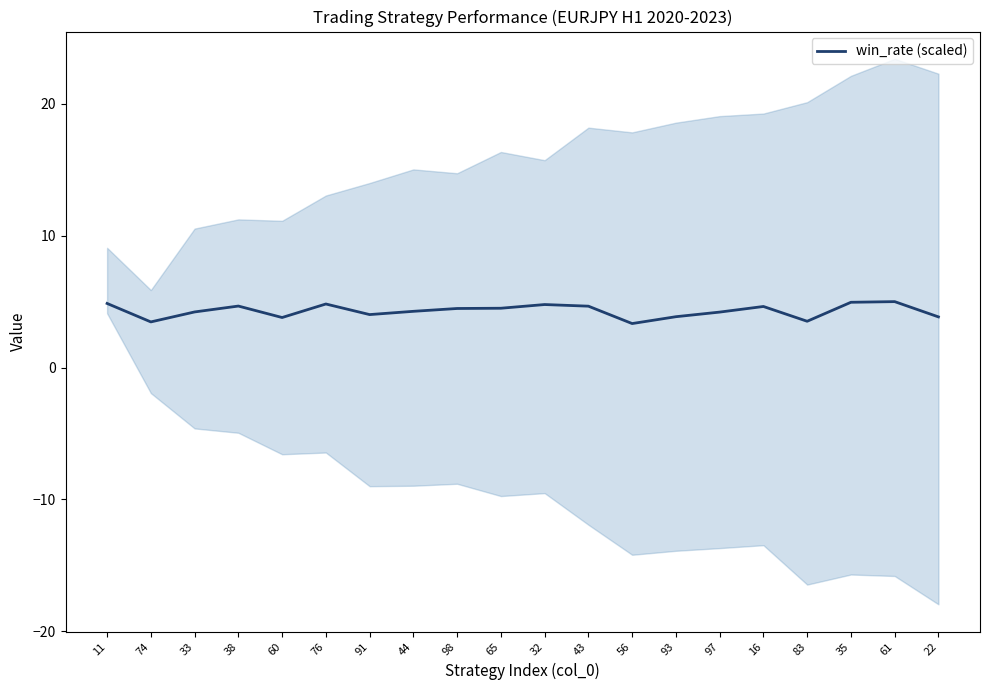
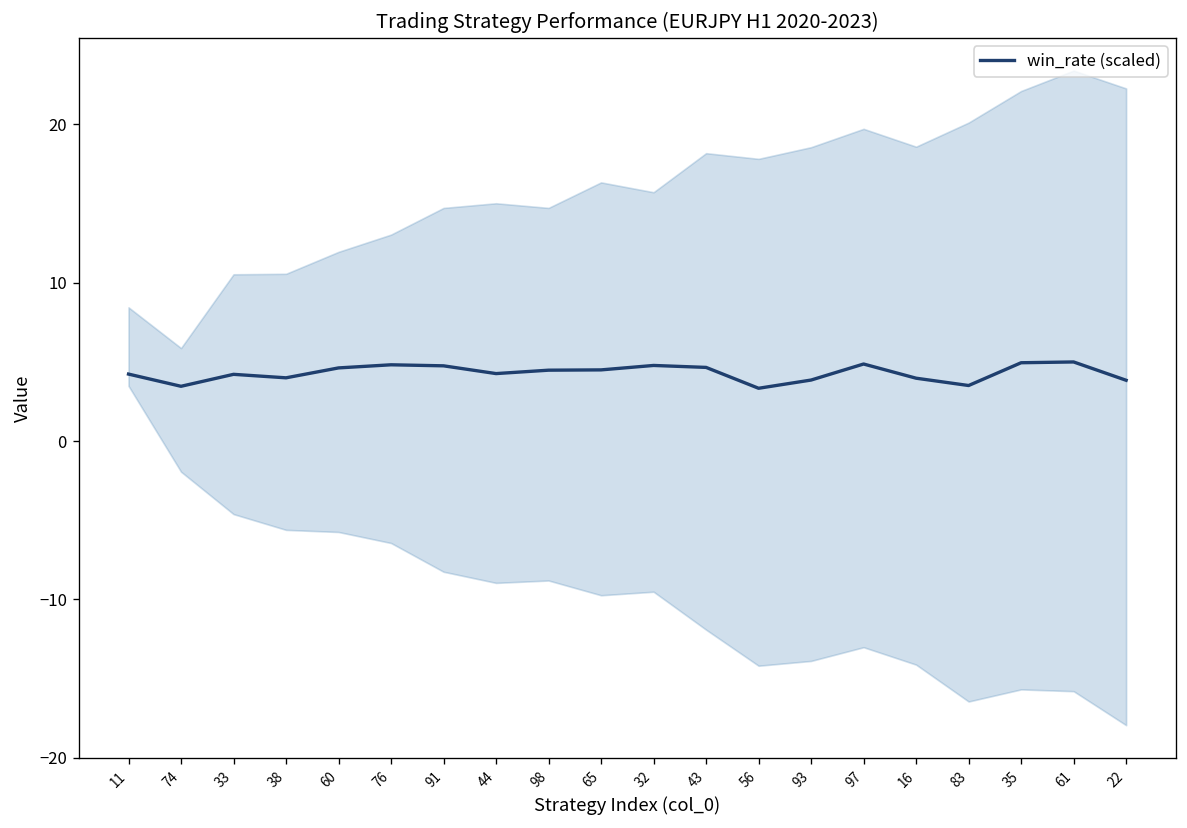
win_rate (scaled), 11: 4.9 -> 4.2
win_rate (scaled), 38: 4.7 -> 4.0
win_rate (scaled), 60: 3.8 -> 4.6
win_rate (scaled), 91: 4.0 -> 4.8
win_rate (scaled), 97: 4.2 -> 4.9
win_rate (scaled), 16: 4.6 -> 4.0
